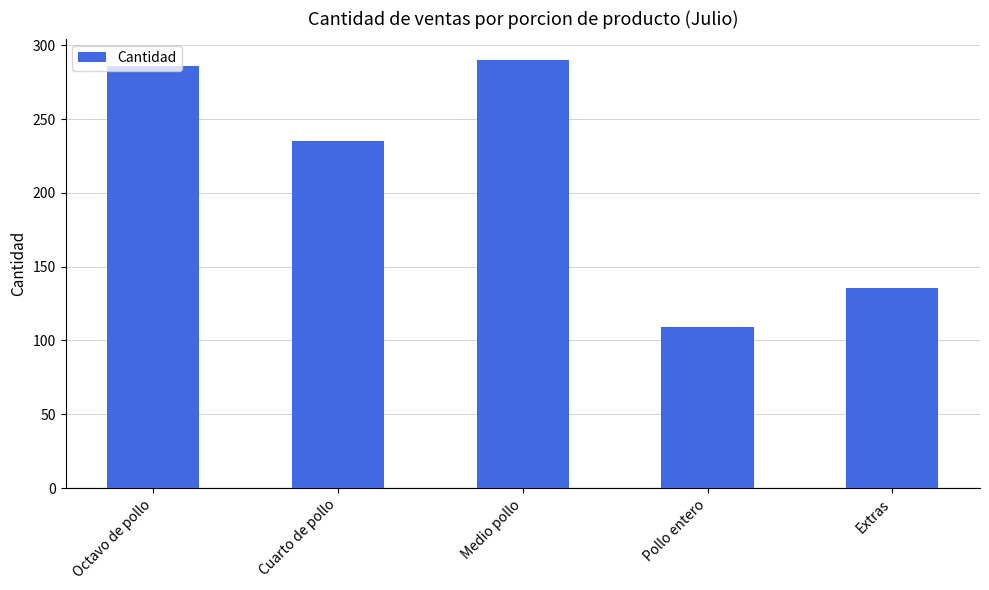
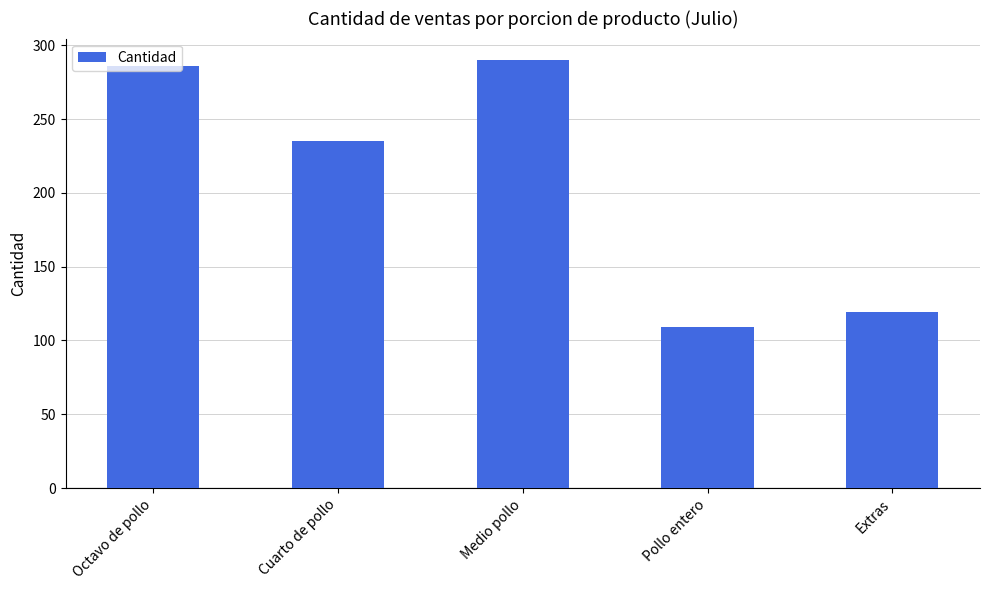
Extras: 135 -> 119
